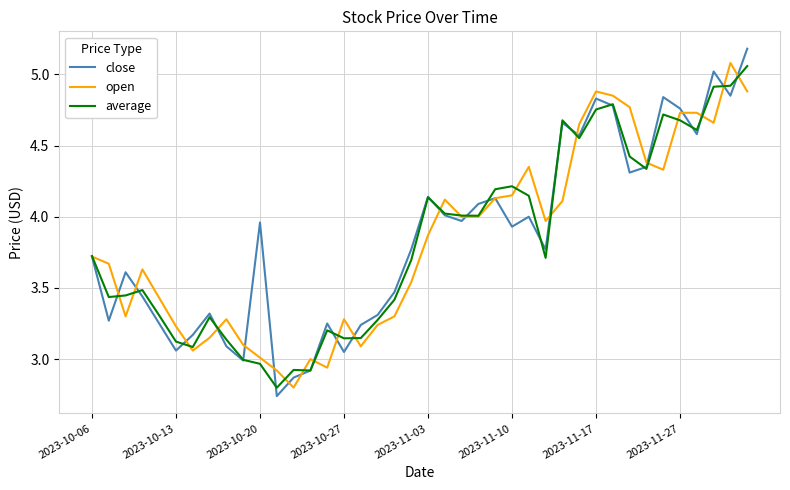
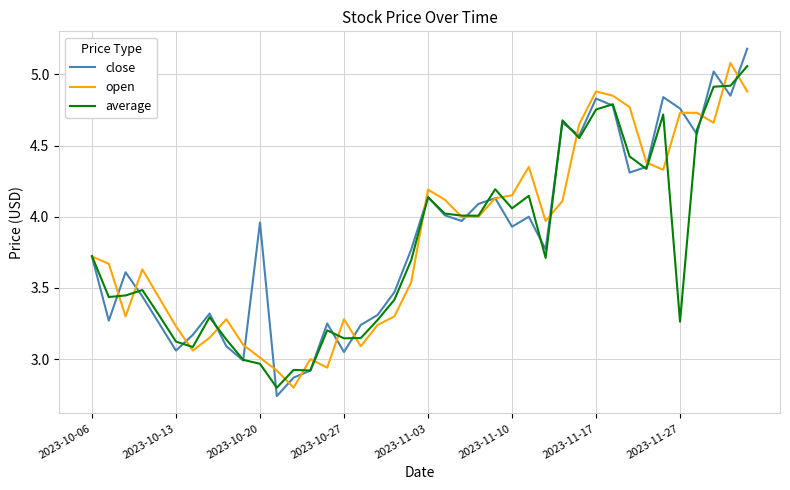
open, 2023-11-03: 3.87 -> 4.19
average, 2023-11-10: 4.21 -> 4.06
average, 2023-11-27: 4.68 -> 3.26
